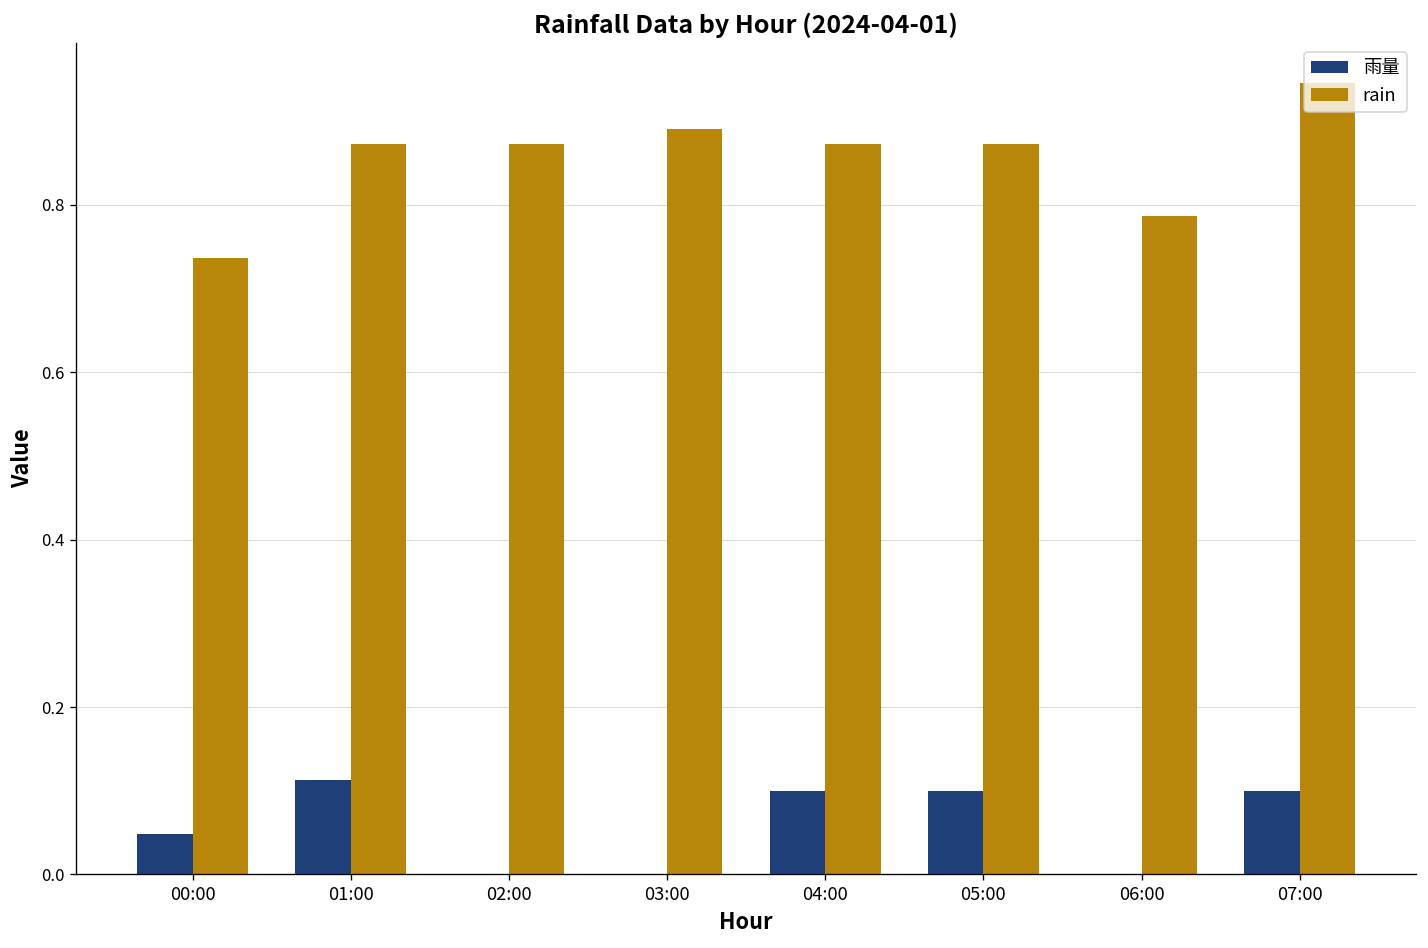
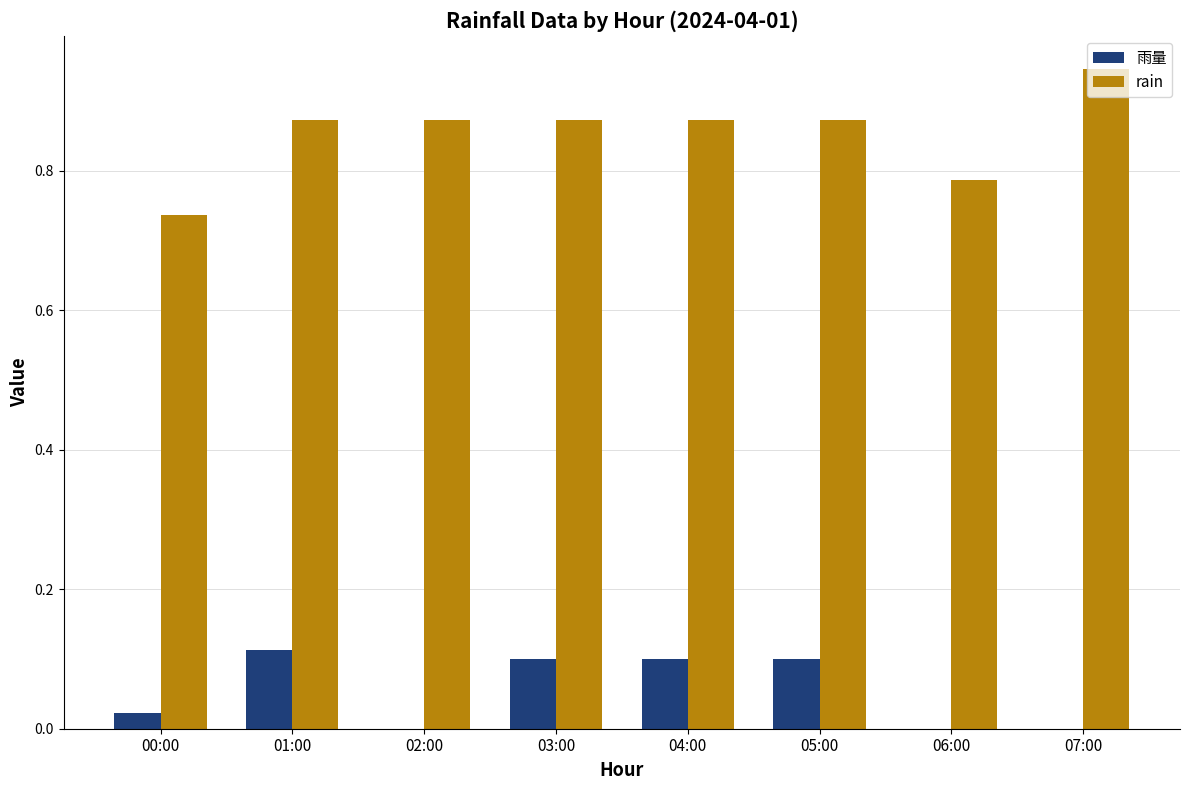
雨量, 00:00: 0.05 -> 0.02
雨量, 03:00: 0.0 -> 0.1
rain, 03:00: 0.89 -> 0.87
雨量, 07:00: 0.1 -> 0.0
